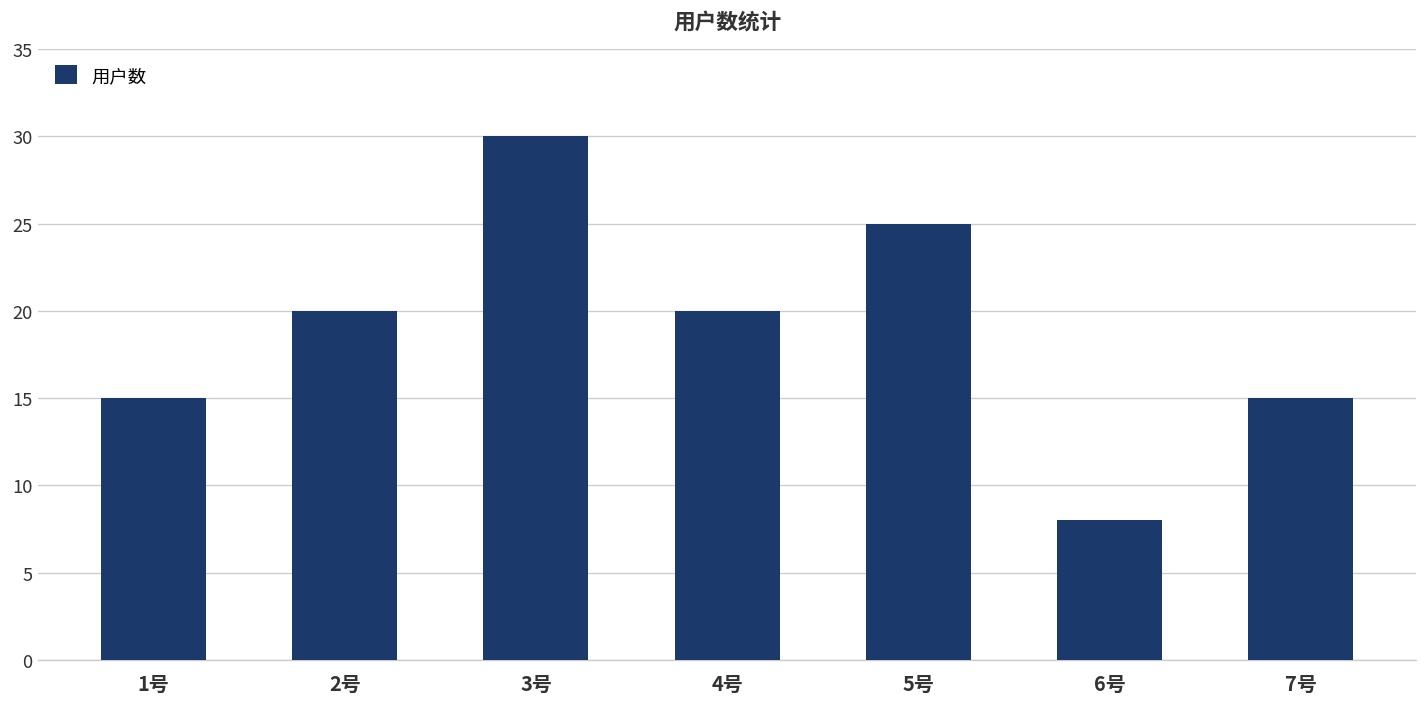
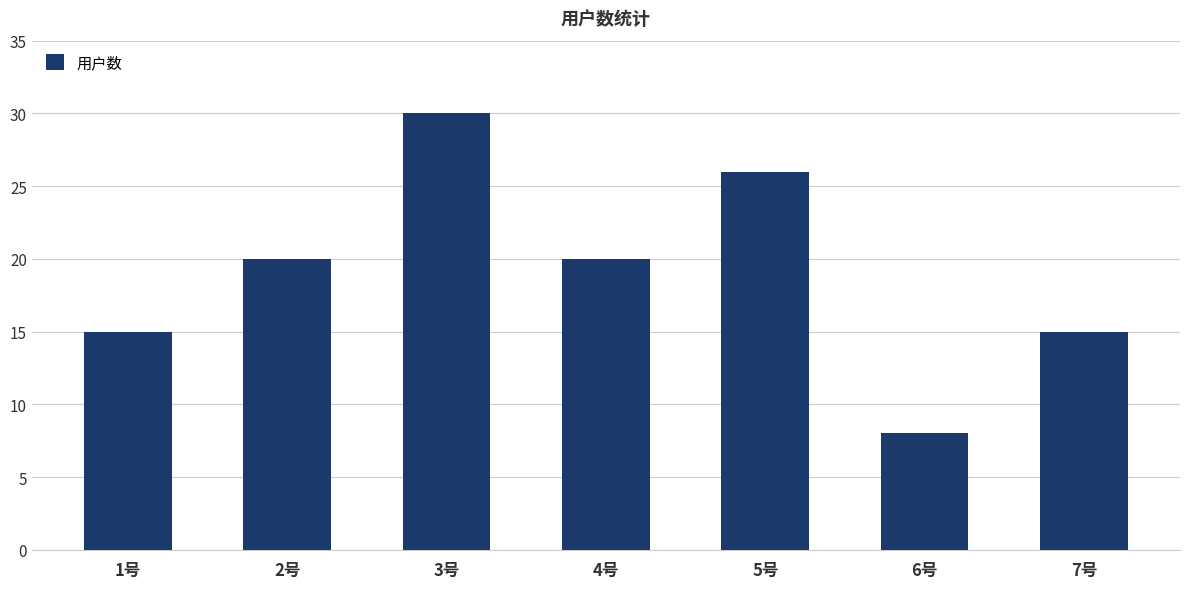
5号: 25 -> 26
